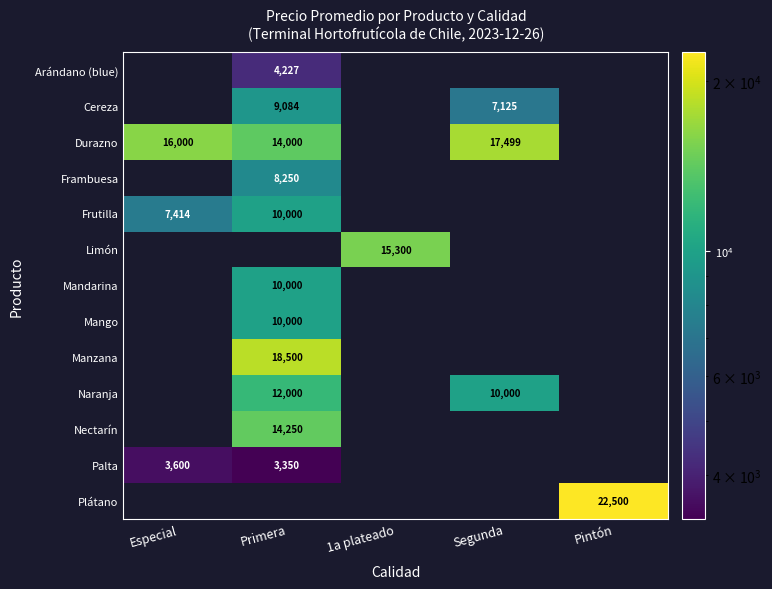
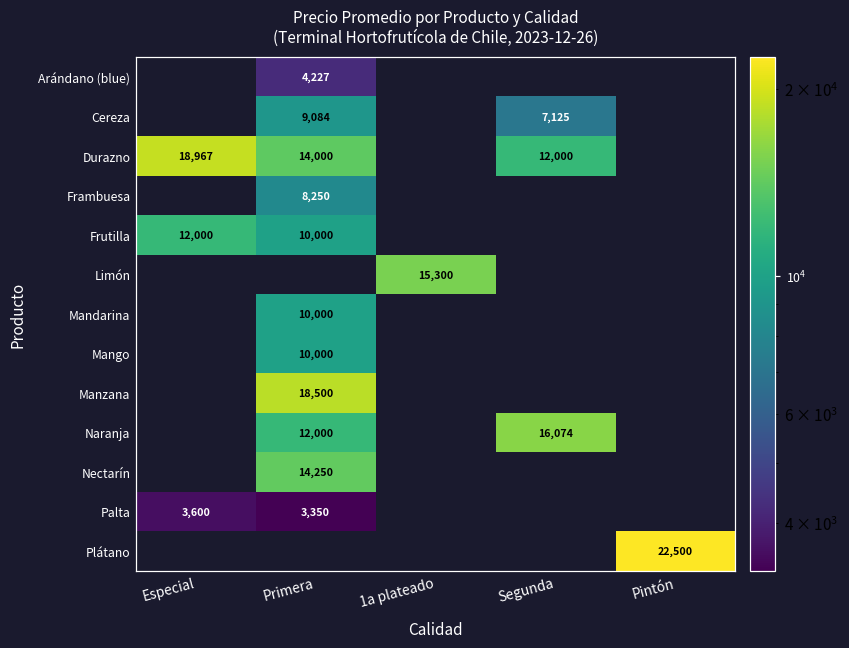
Durazno, Especial: 16,000 -> 18,967
Durazno, Segunda: 17,499 -> 12,000
Frutilla, Especial: 7,414 -> 12,000
Naranja, Segunda: 10,000 -> 16,074
